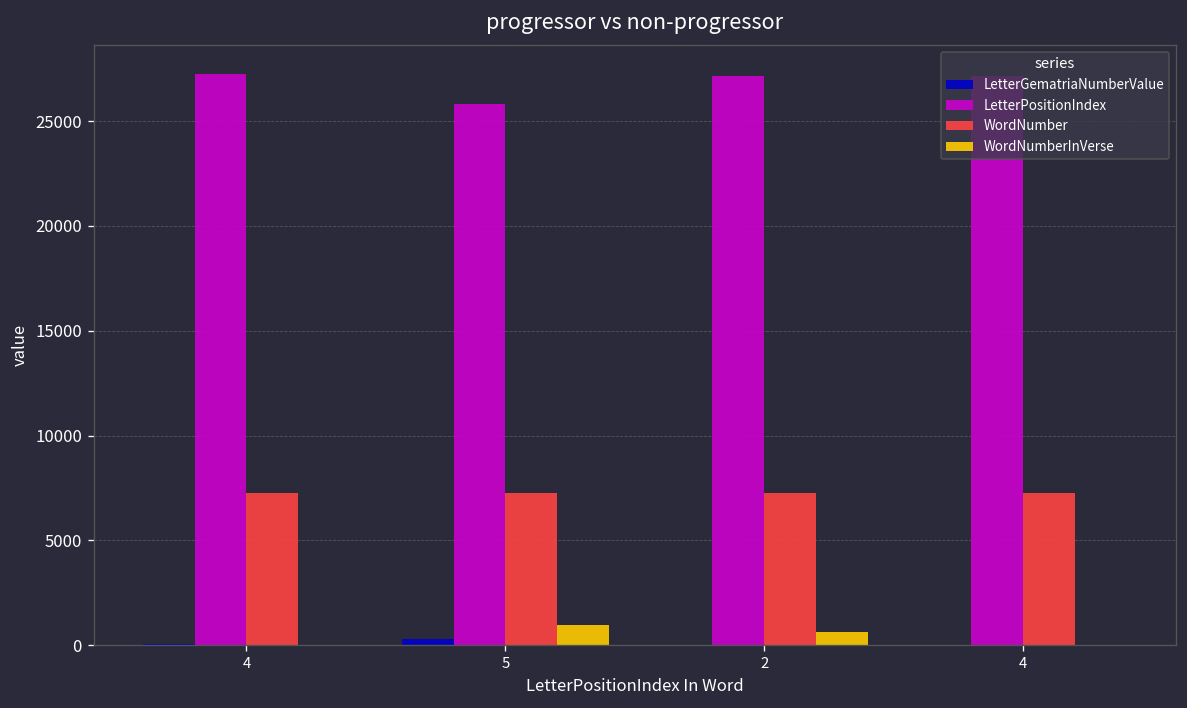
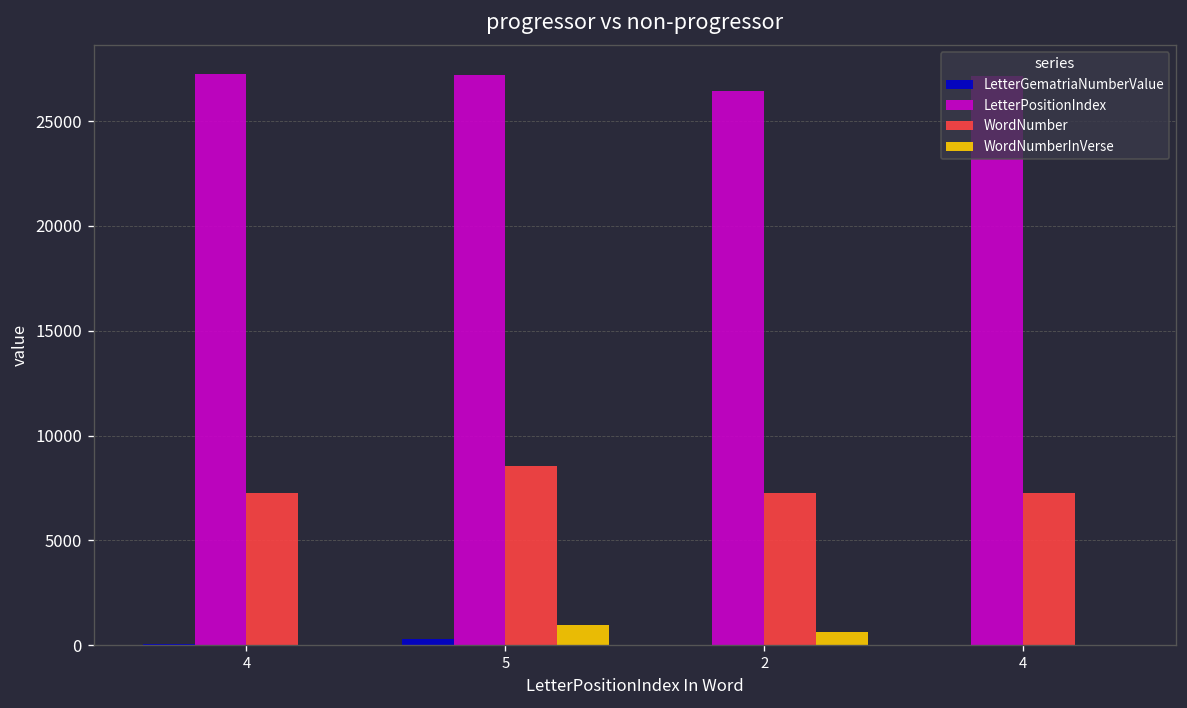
LetterPositionIndex, 5: 25800 -> 27200
WordNumber, 5: 7300 -> 8500
LetterPositionIndex, 2: 27200 -> 26400
